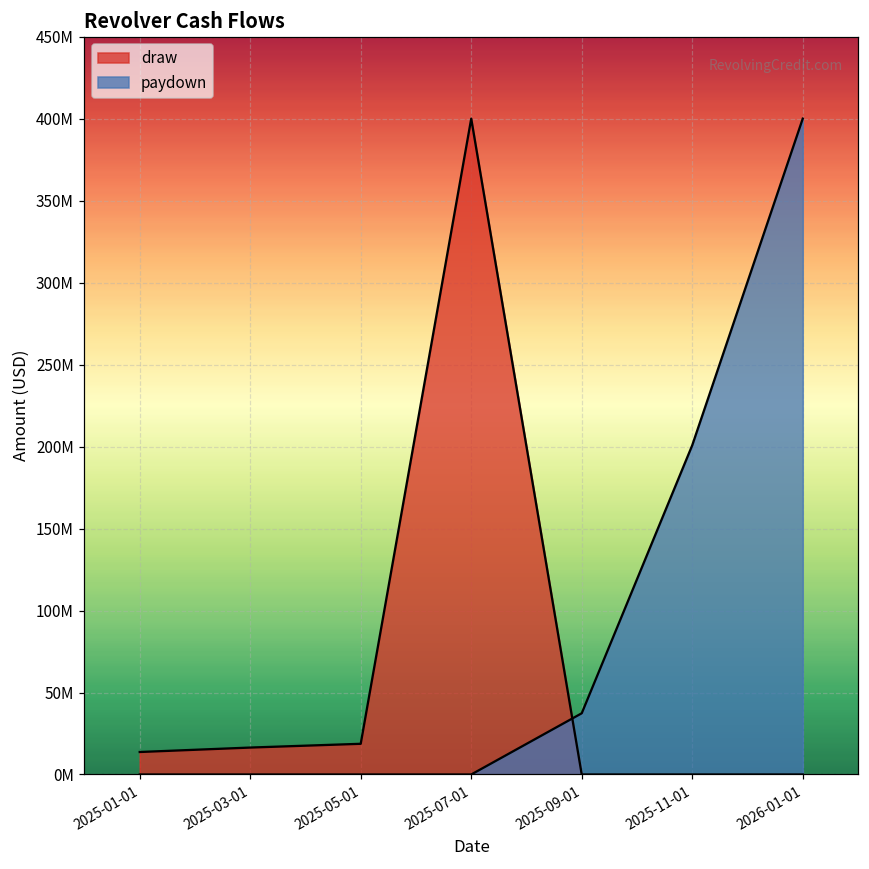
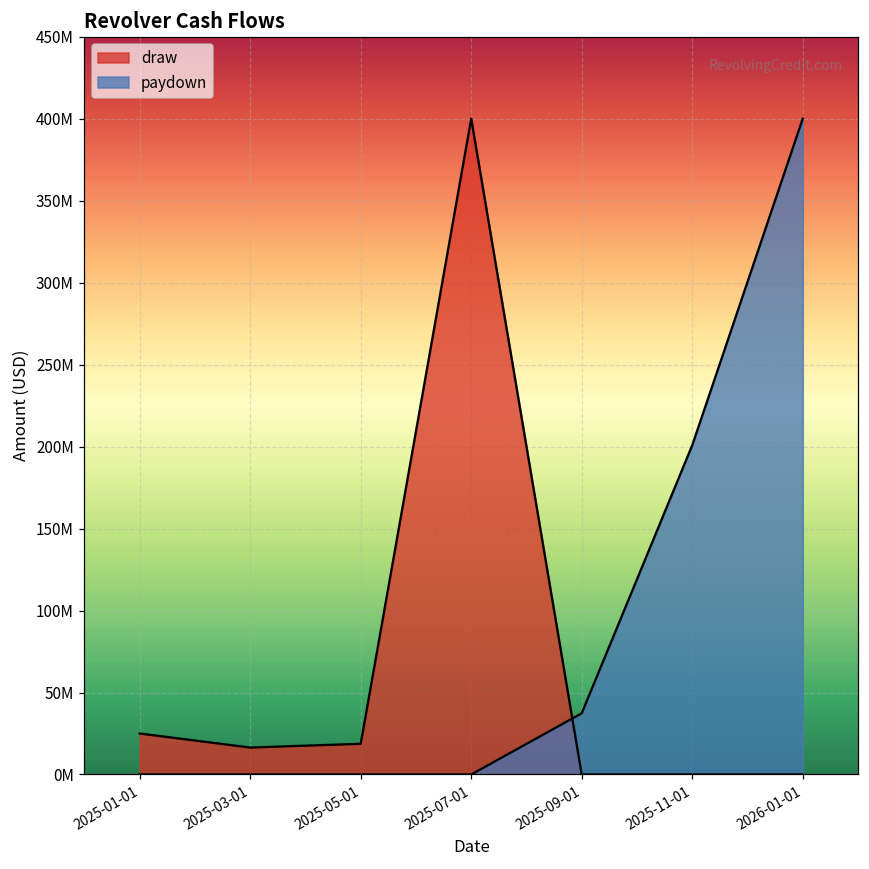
draw, 2025-01-01: 14000000 -> 25000000
